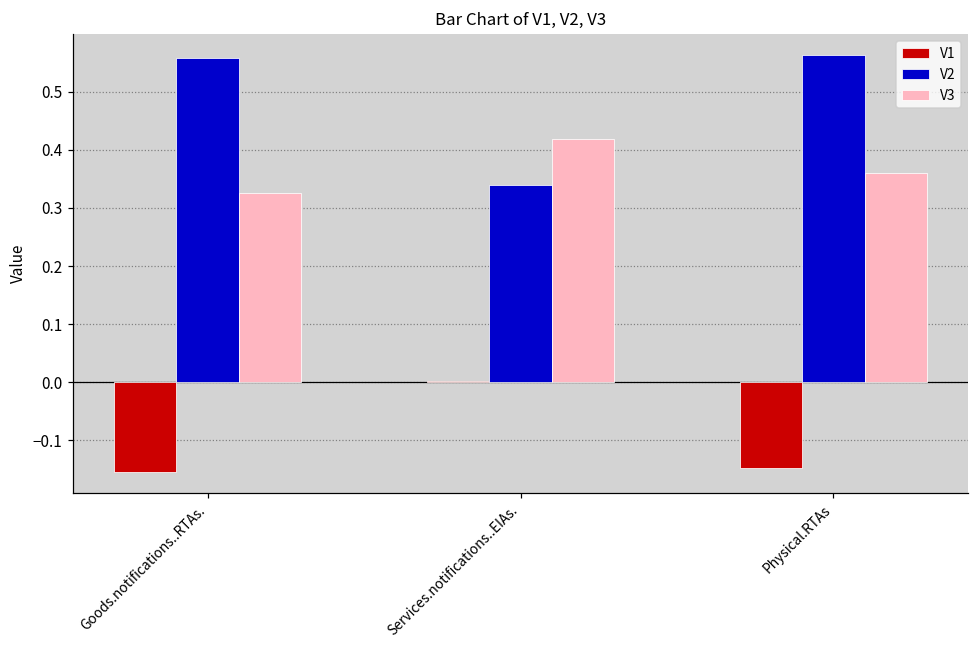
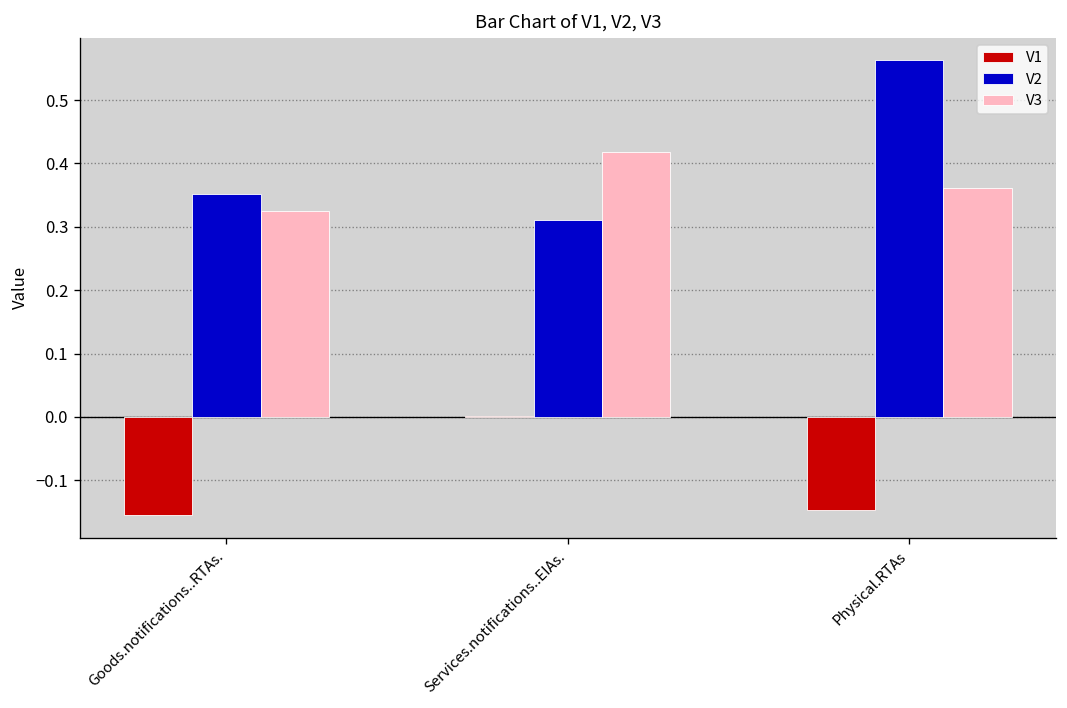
V2, Goods.notifications..RTAs.: 0.56 -> 0.35
V2, Services.notifications..EIAs.: 0.34 -> 0.31
